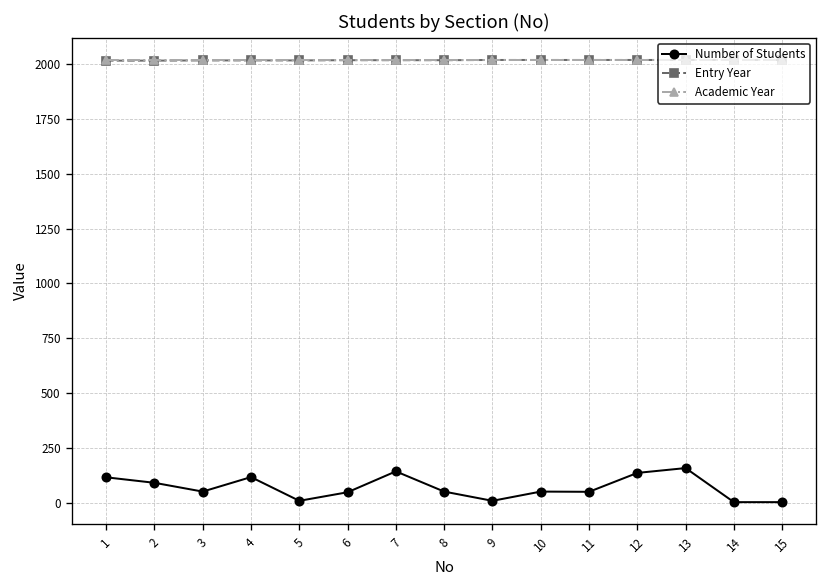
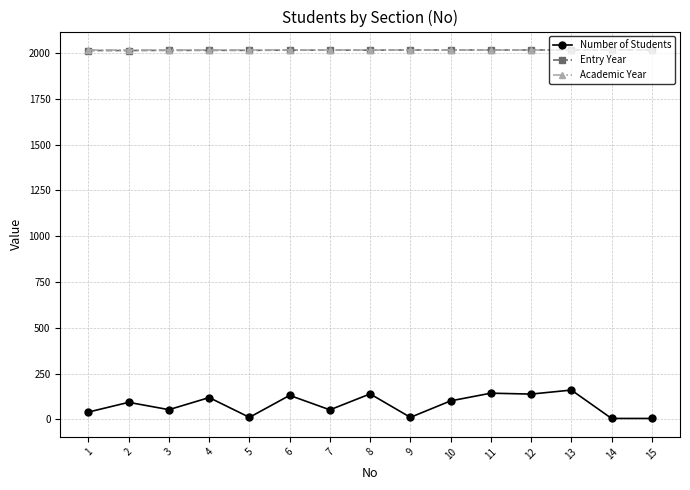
Number of Students, 1: 120 -> 40
Number of Students, 6: 50 -> 130
Number of Students, 7: 150 -> 50
Number of Students, 8: 50 -> 140
Number of Students, 10: 50 -> 100
Number of Students, 11: 50 -> 140
